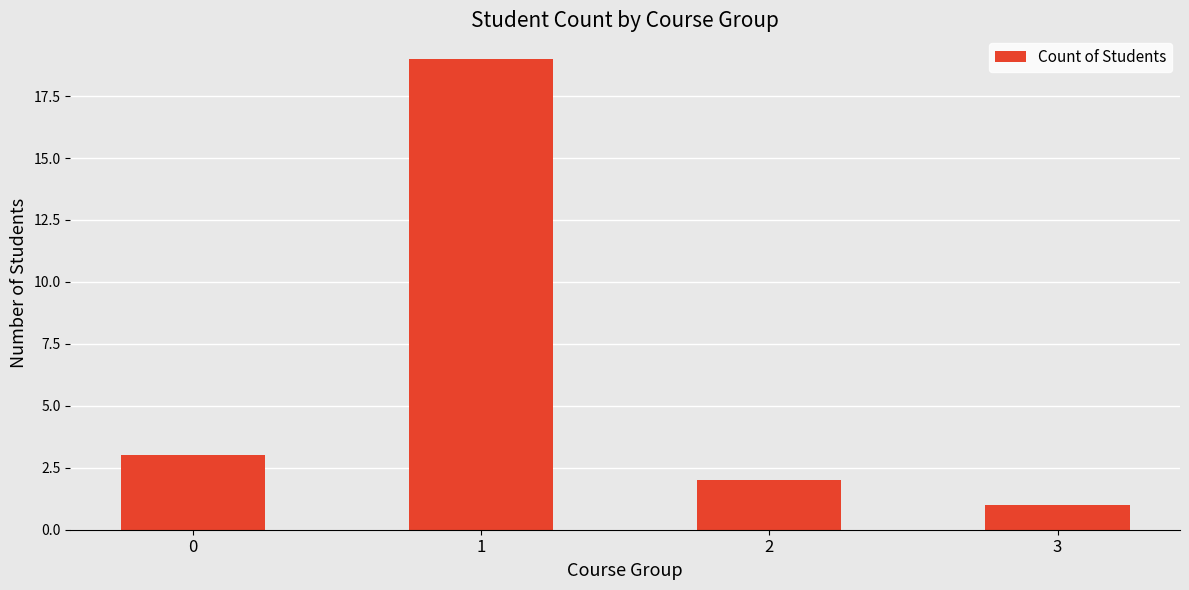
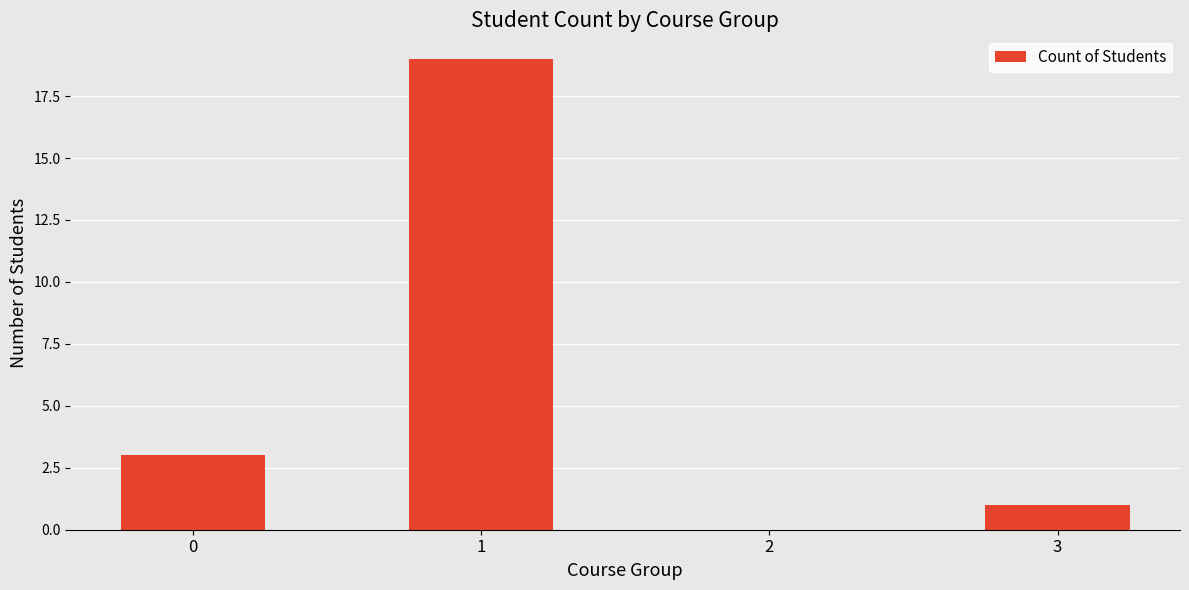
2: 2 -> 0
